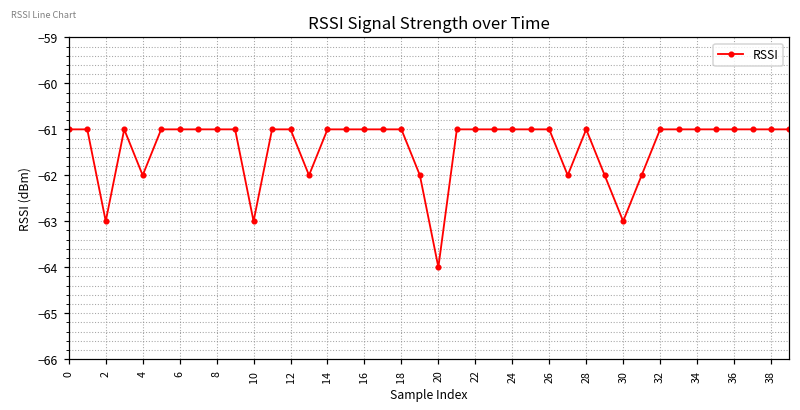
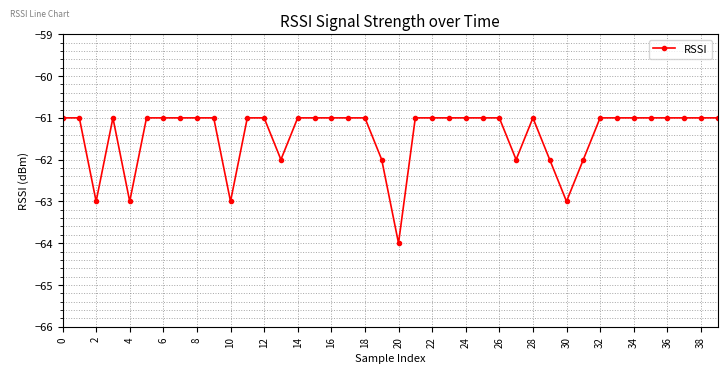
4: -62 -> -63
